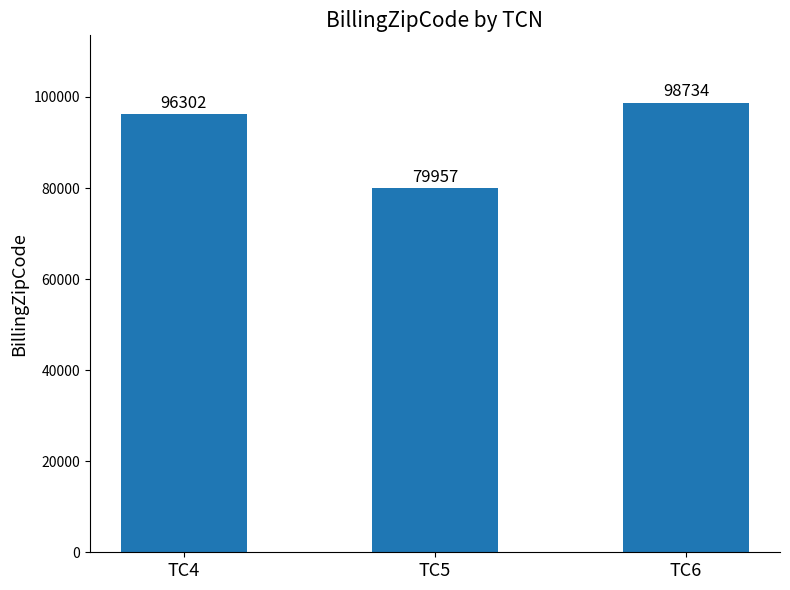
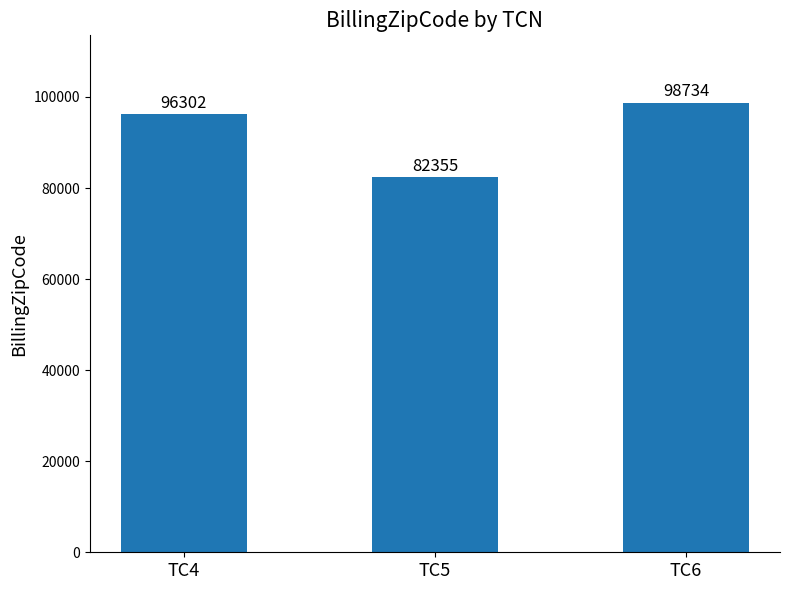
TC5: 79957 -> 82355
